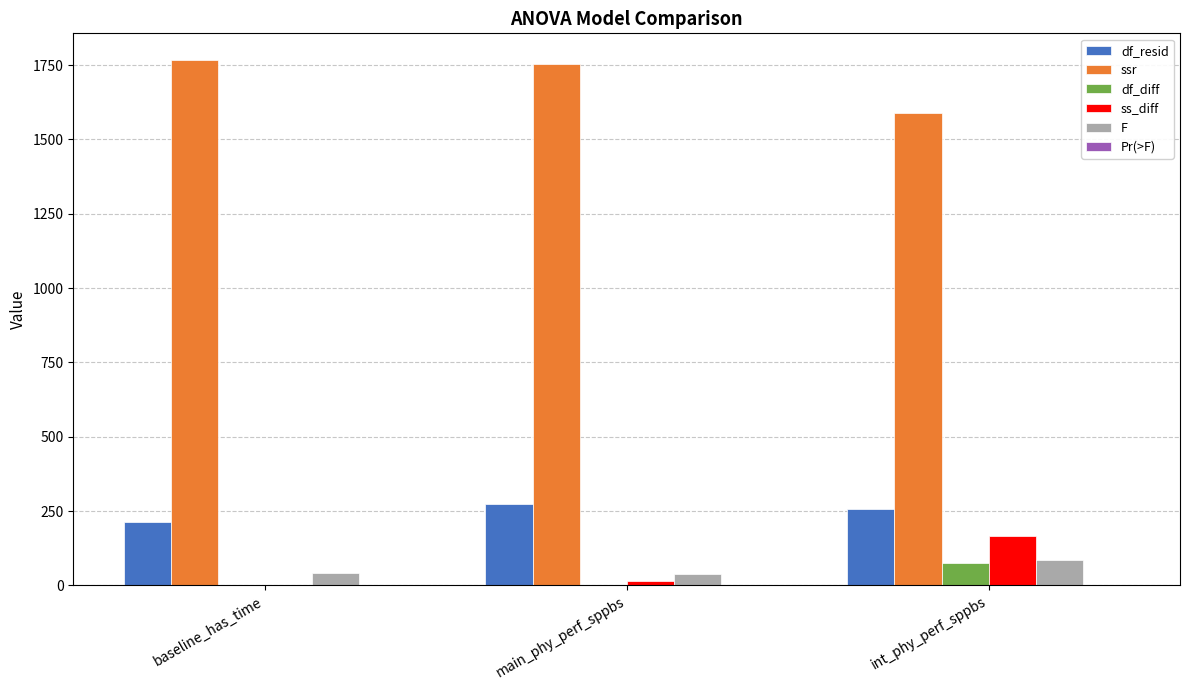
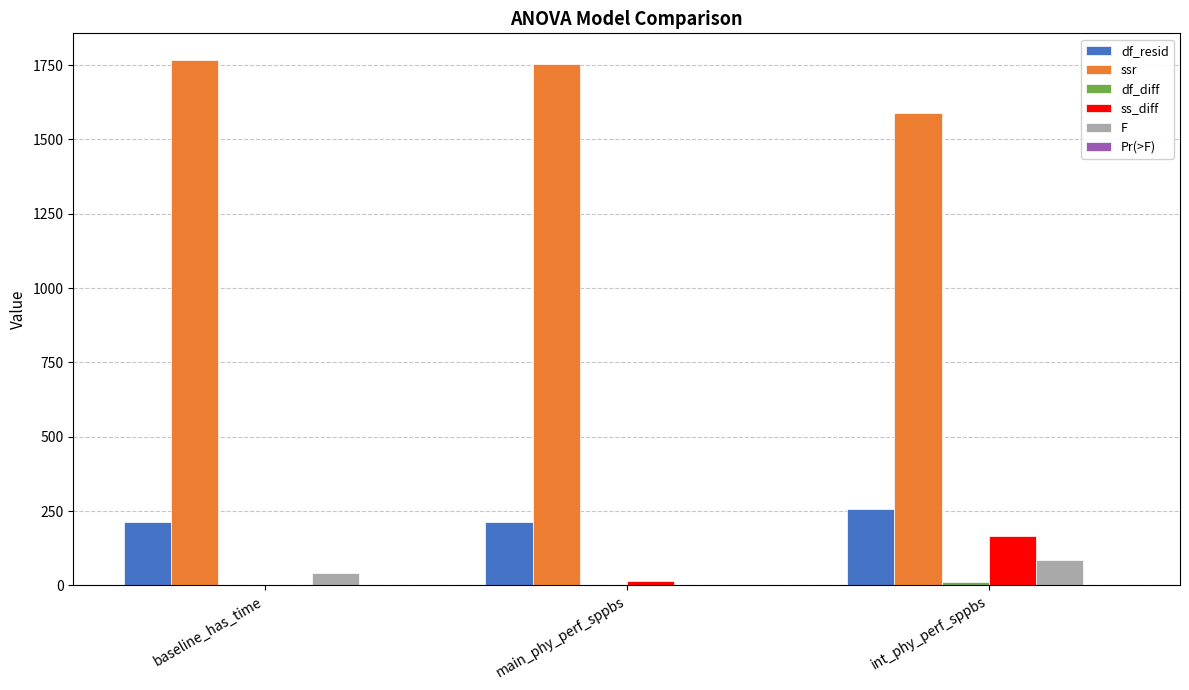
df_resid, main_phy_perf_sppbs: 270 -> 210
F, main_phy_perf_sppbs: 40 -> 0
df_diff, int_phy_perf_sppbs: 80 -> 10
